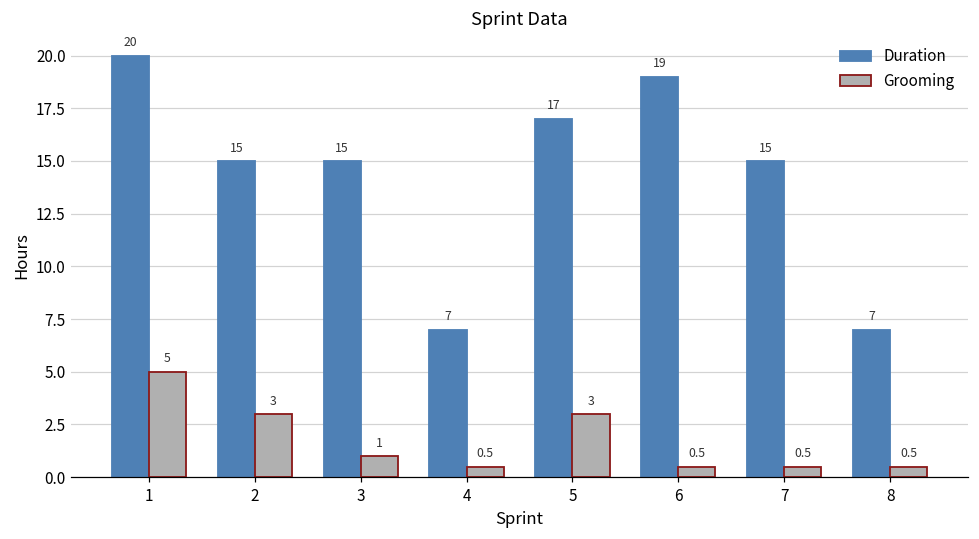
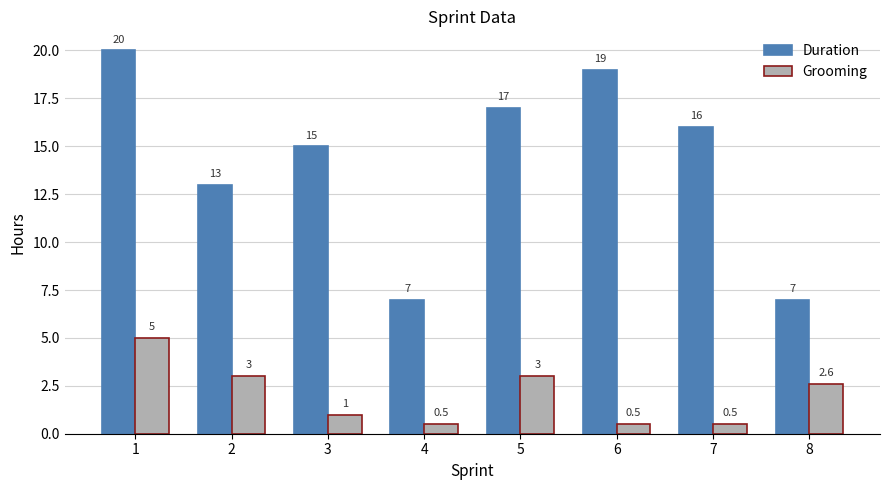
Duration, 2: 15 -> 13
Duration, 7: 15 -> 16
Grooming, 8: 0.5 -> 2.6
